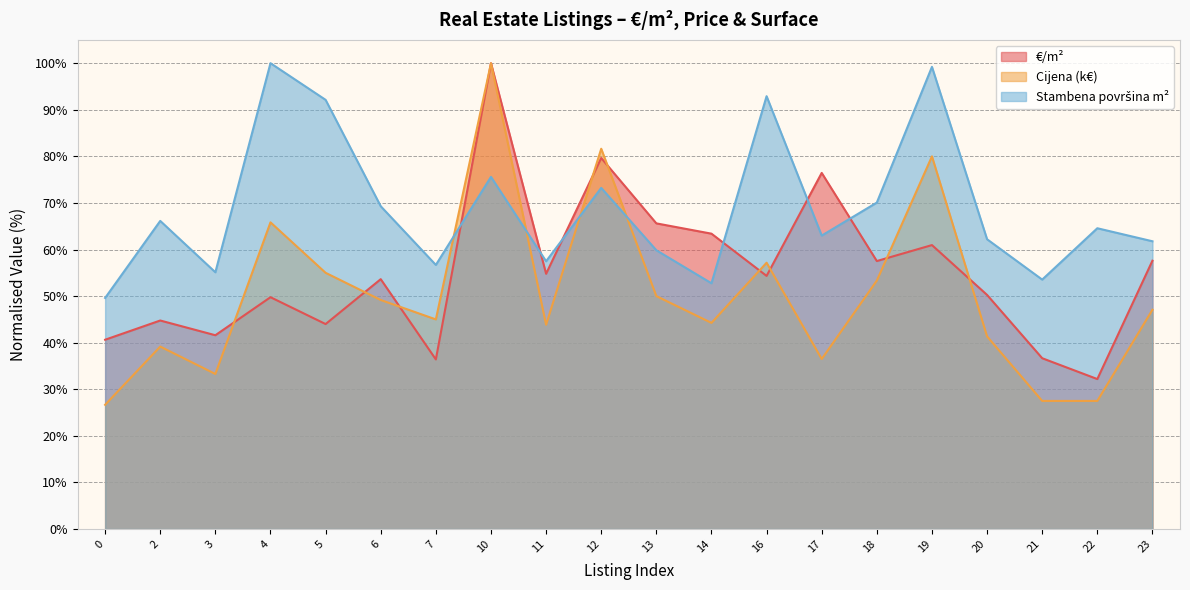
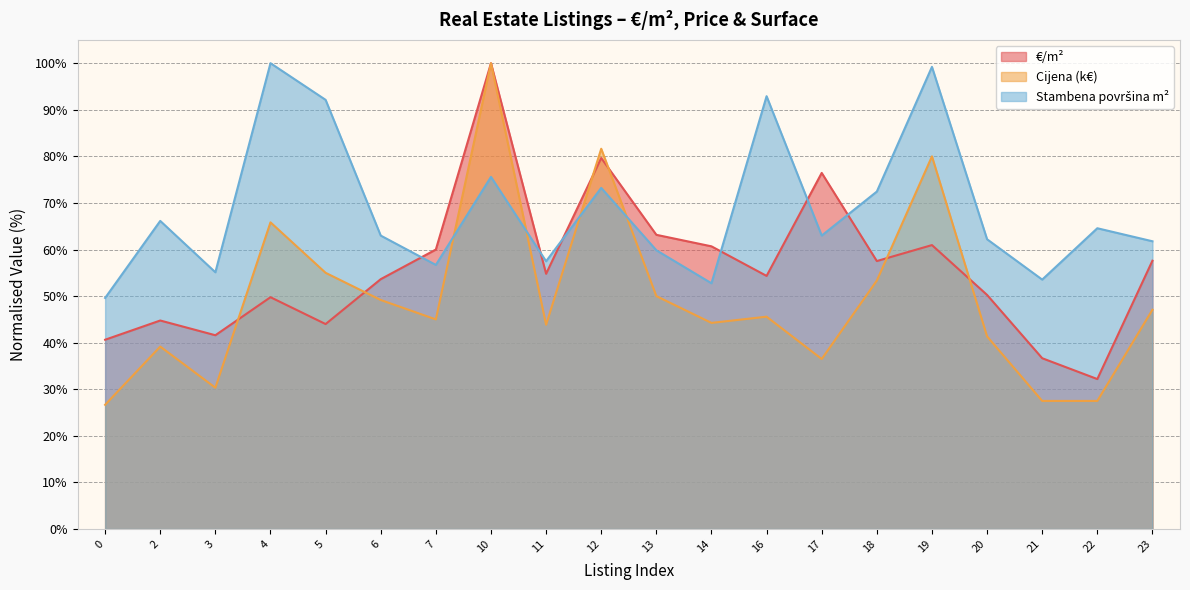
Cijena (k€), 3: 33% -> 30%
Stambena površina m², 6: 69% -> 63%
€/m², 7: 36% -> 60%
€/m², 13: 66% -> 63%
€/m², 14: 63% -> 61%
Cijena (k€), 16: 57% -> 46%
Stambena površina m², 18: 70% -> 72%
